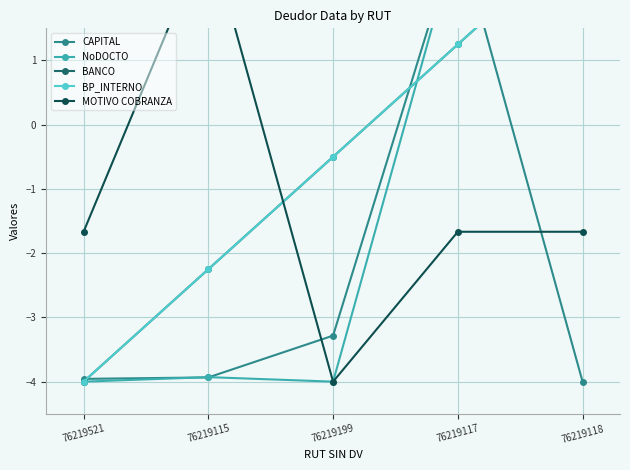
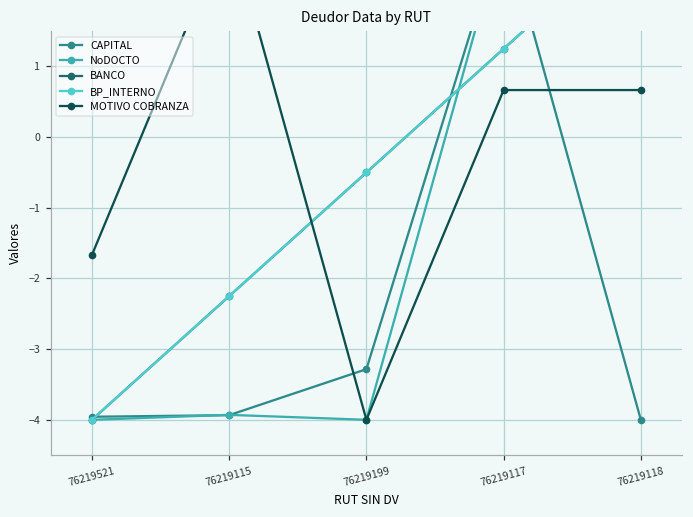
MOTIVO COBRANZA, 76219117: -1.7 -> 0.7
MOTIVO COBRANZA, 76219118: -1.7 -> 0.7
